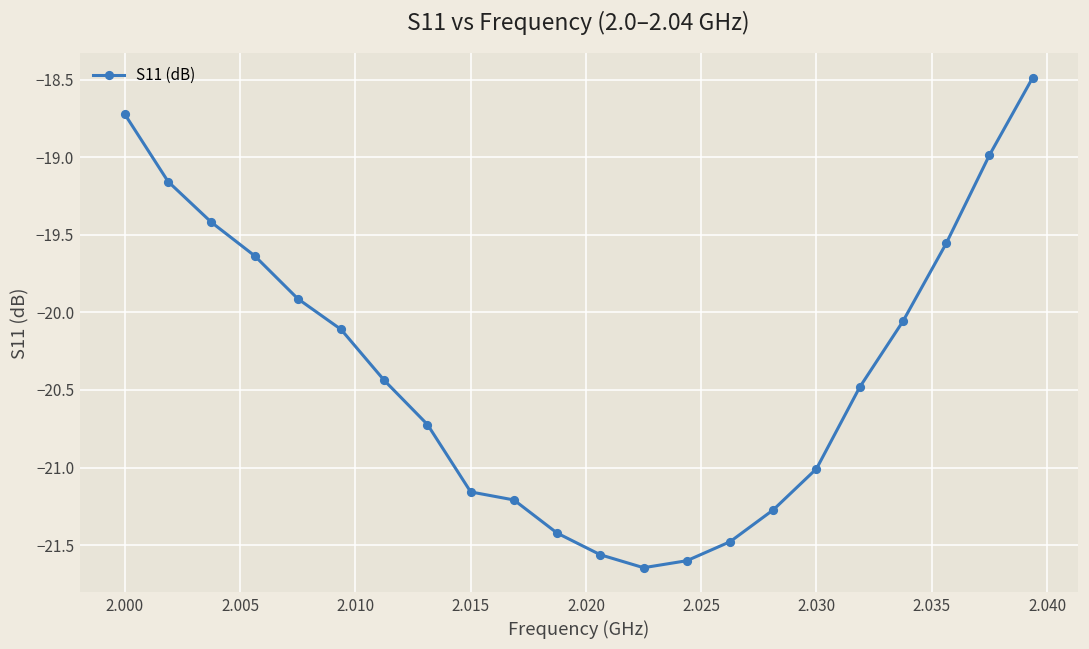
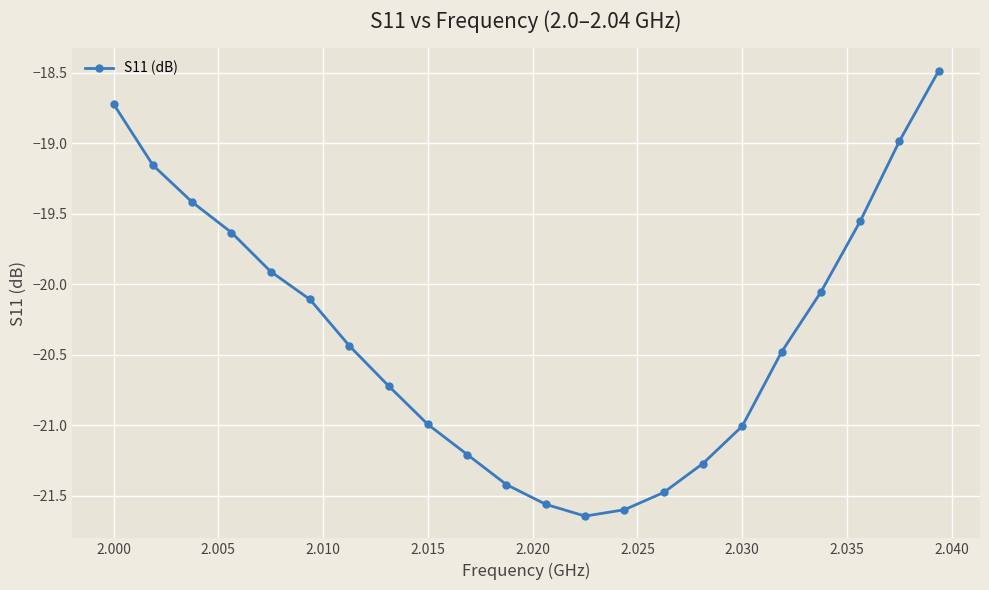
2.015: -21.16 -> -21.00
